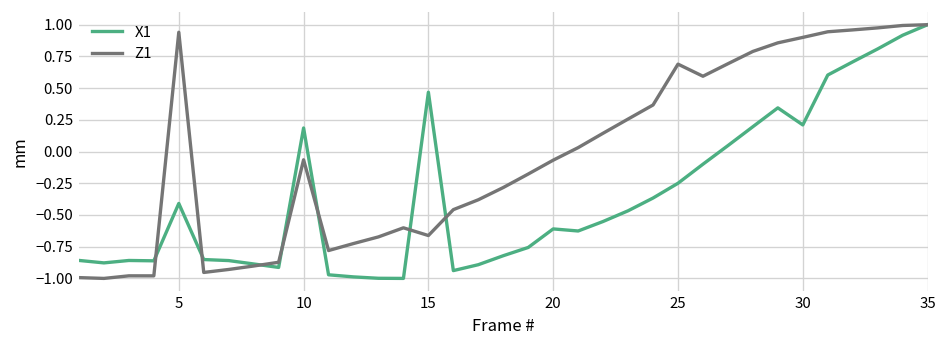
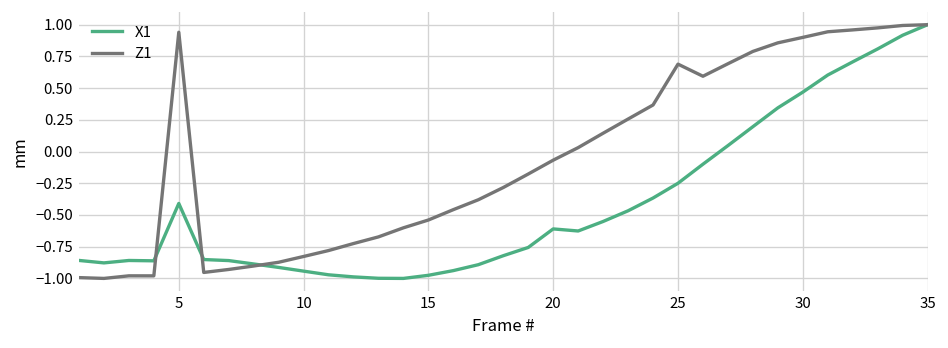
X1, 10: 0.19 -> -0.94
Z1, 10: -0.06 -> -0.83
X1, 15: 0.47 -> -0.98
Z1, 15: -0.66 -> -0.54
X1, 30: 0.21 -> 0.47
